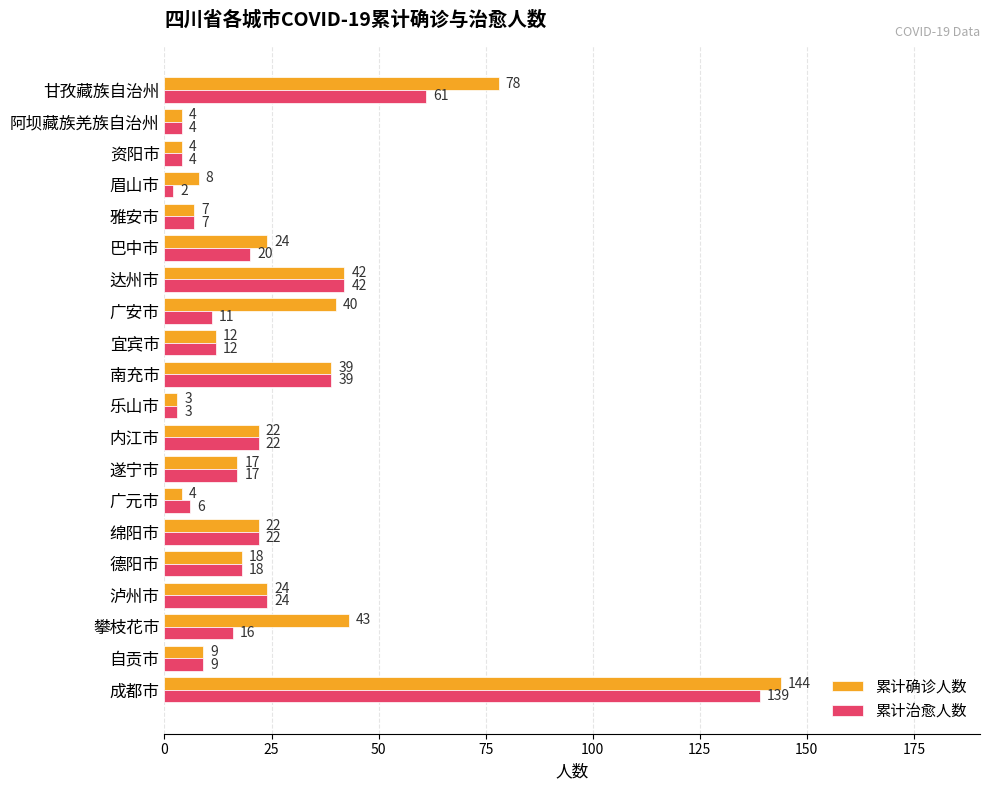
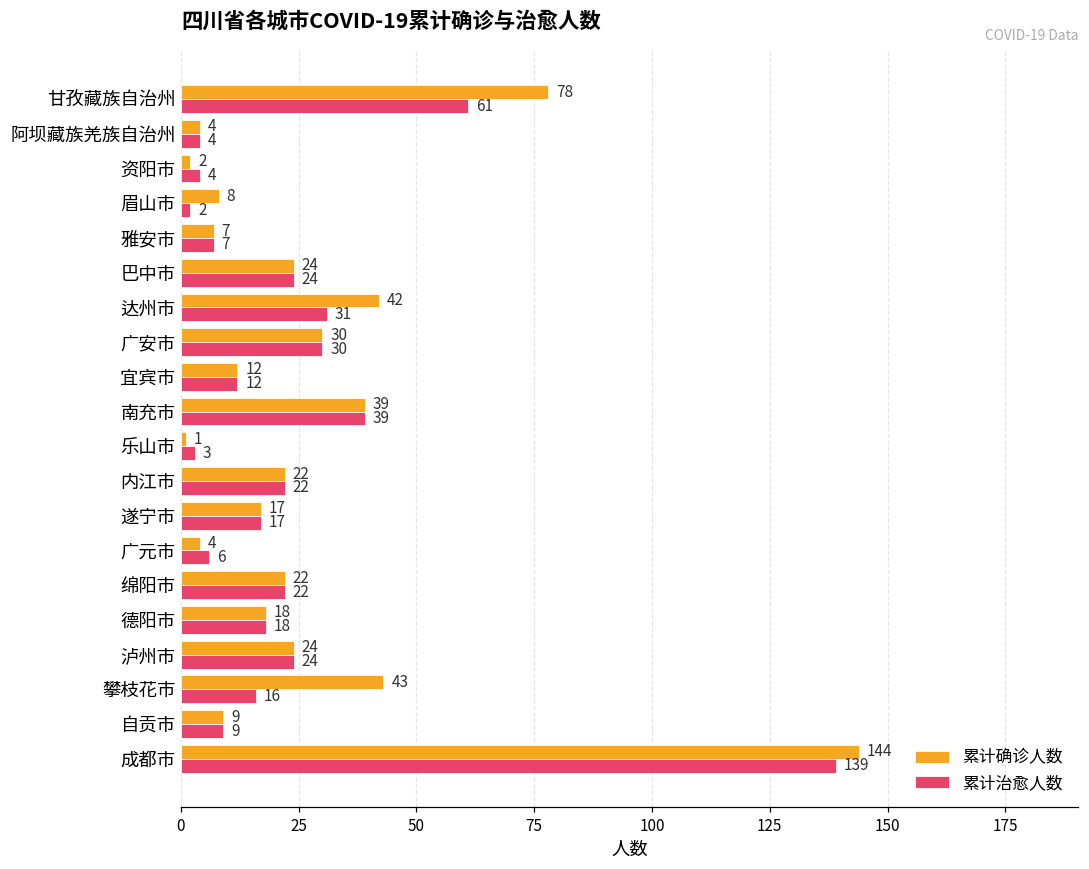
累计确诊人数, 资阳市: 4 -> 2
累计治愈人数, 巴中市: 20 -> 24
累计治愈人数, 达州市: 42 -> 31
累计确诊人数, 广安市: 40 -> 30
累计治愈人数, 广安市: 11 -> 30
累计确诊人数, 乐山市: 3 -> 1
